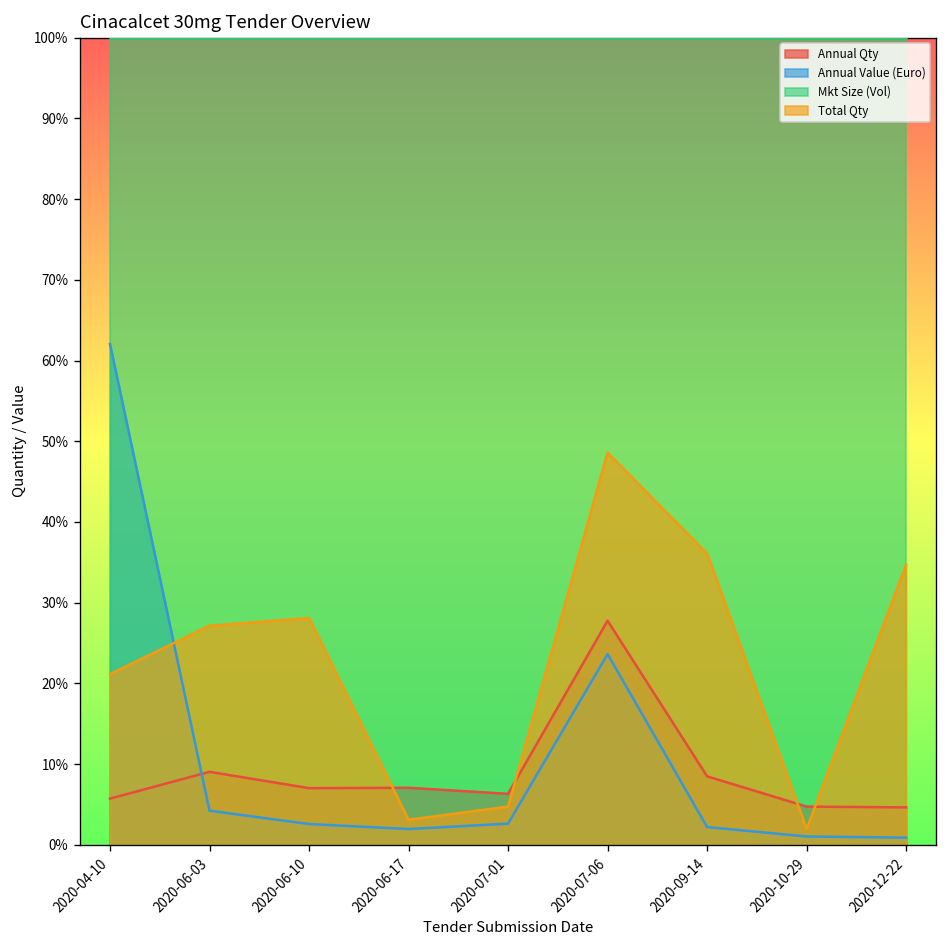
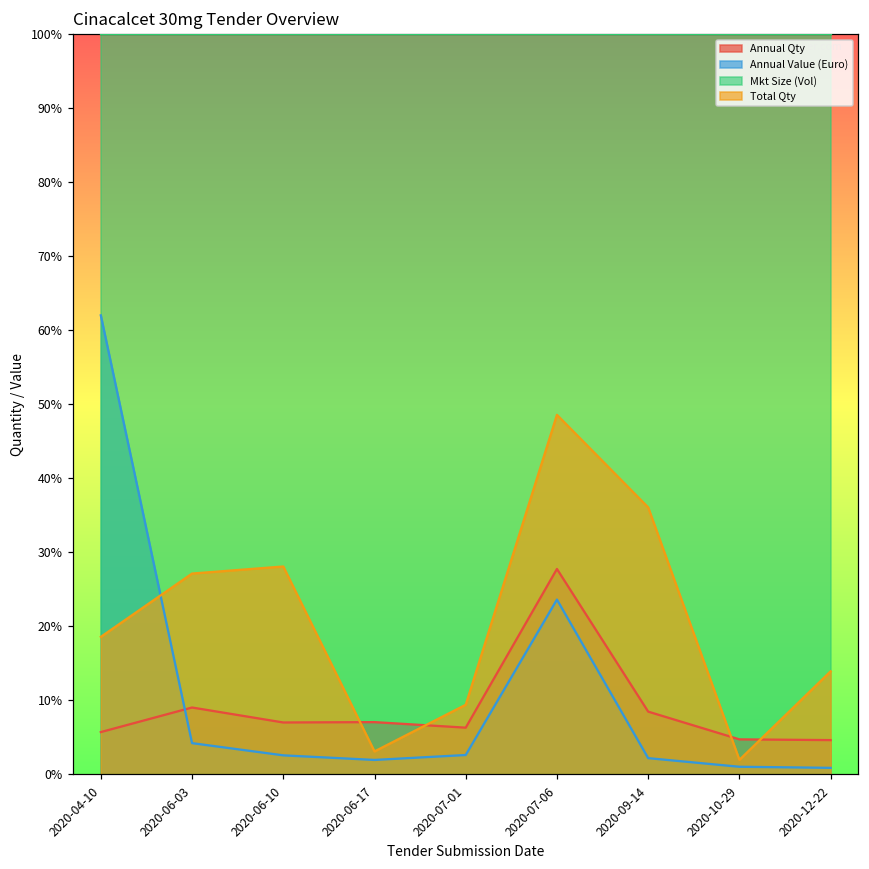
Total Qty, 2020-04-10: 21% -> 19%
Total Qty, 2020-07-01: 5% -> 9%
Total Qty, 2020-12-22: 35% -> 14%
